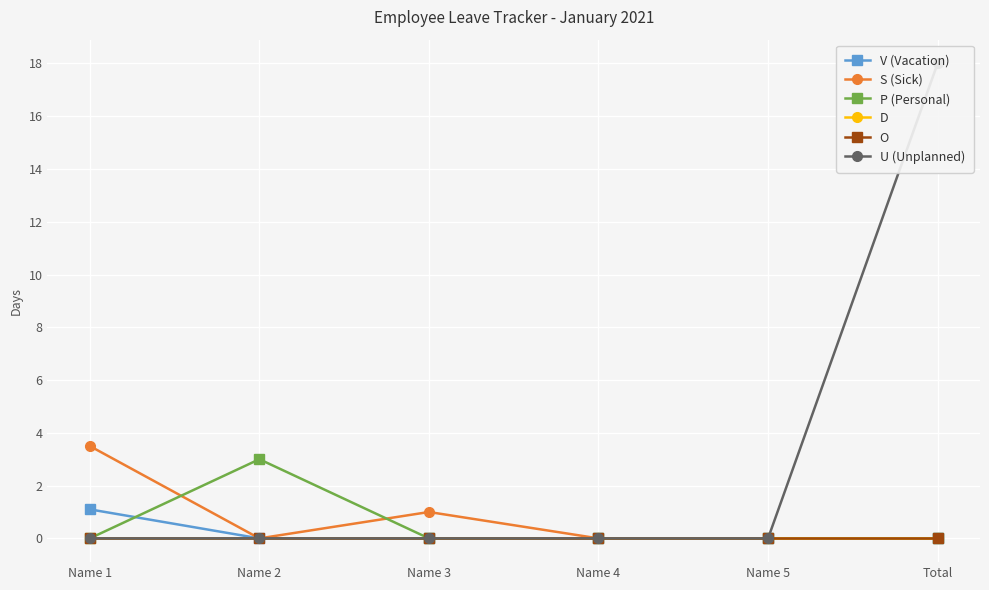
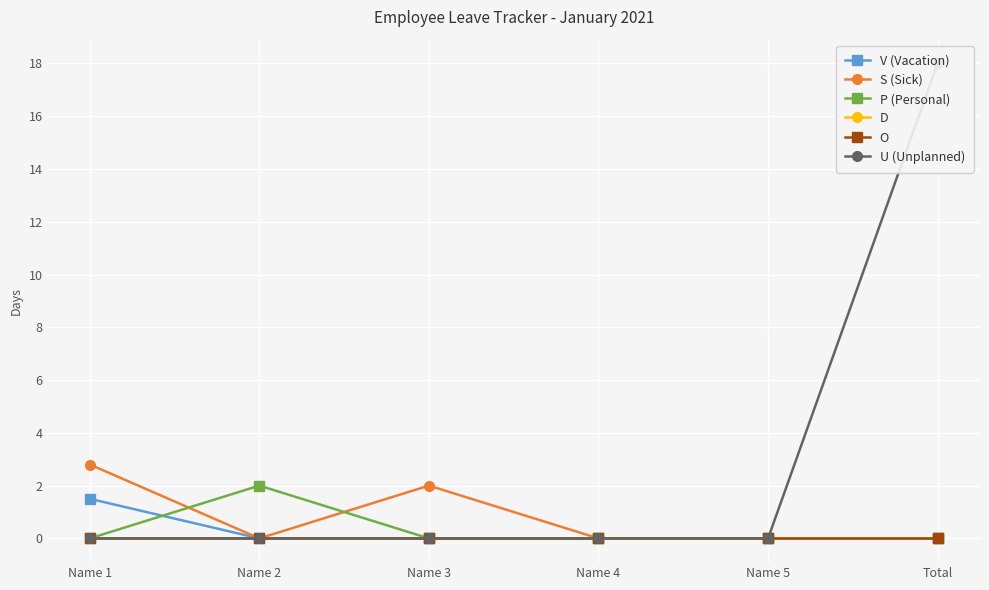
V (Vacation), Name 1: 1.1 -> 1.5
S (Sick), Name 1: 3.5 -> 2.8
P (Personal), Name 2: 3 -> 2
S (Sick), Name 3: 1 -> 2
